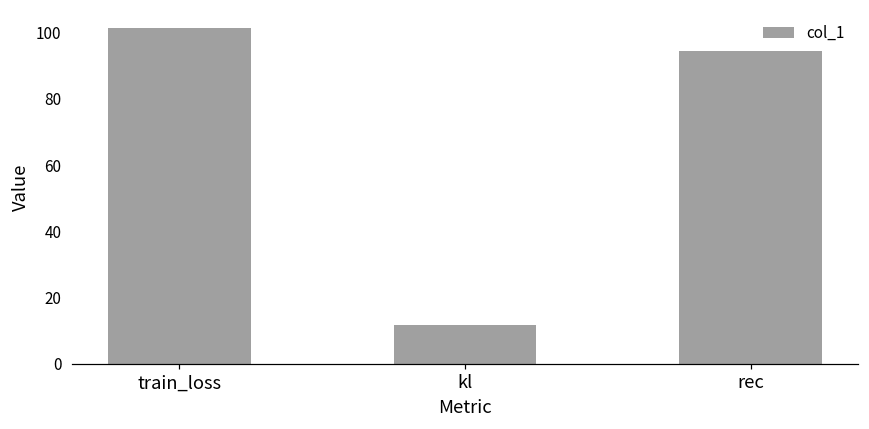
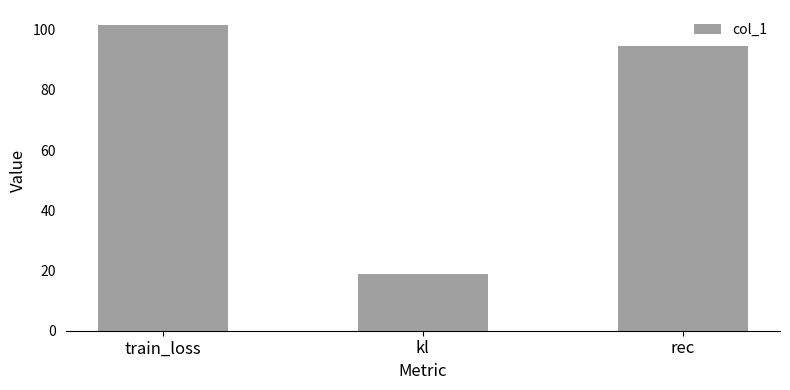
kl: 12 -> 19
